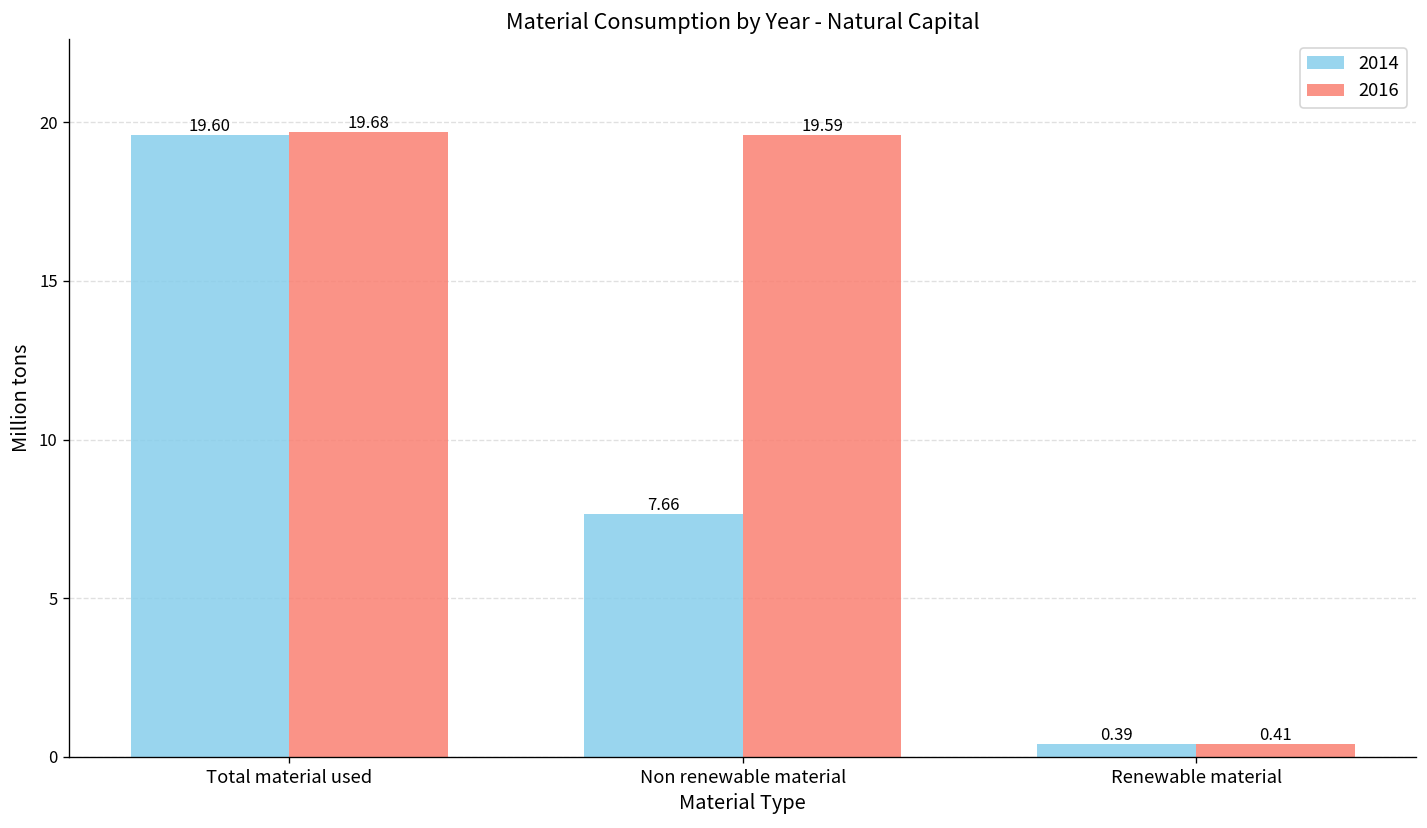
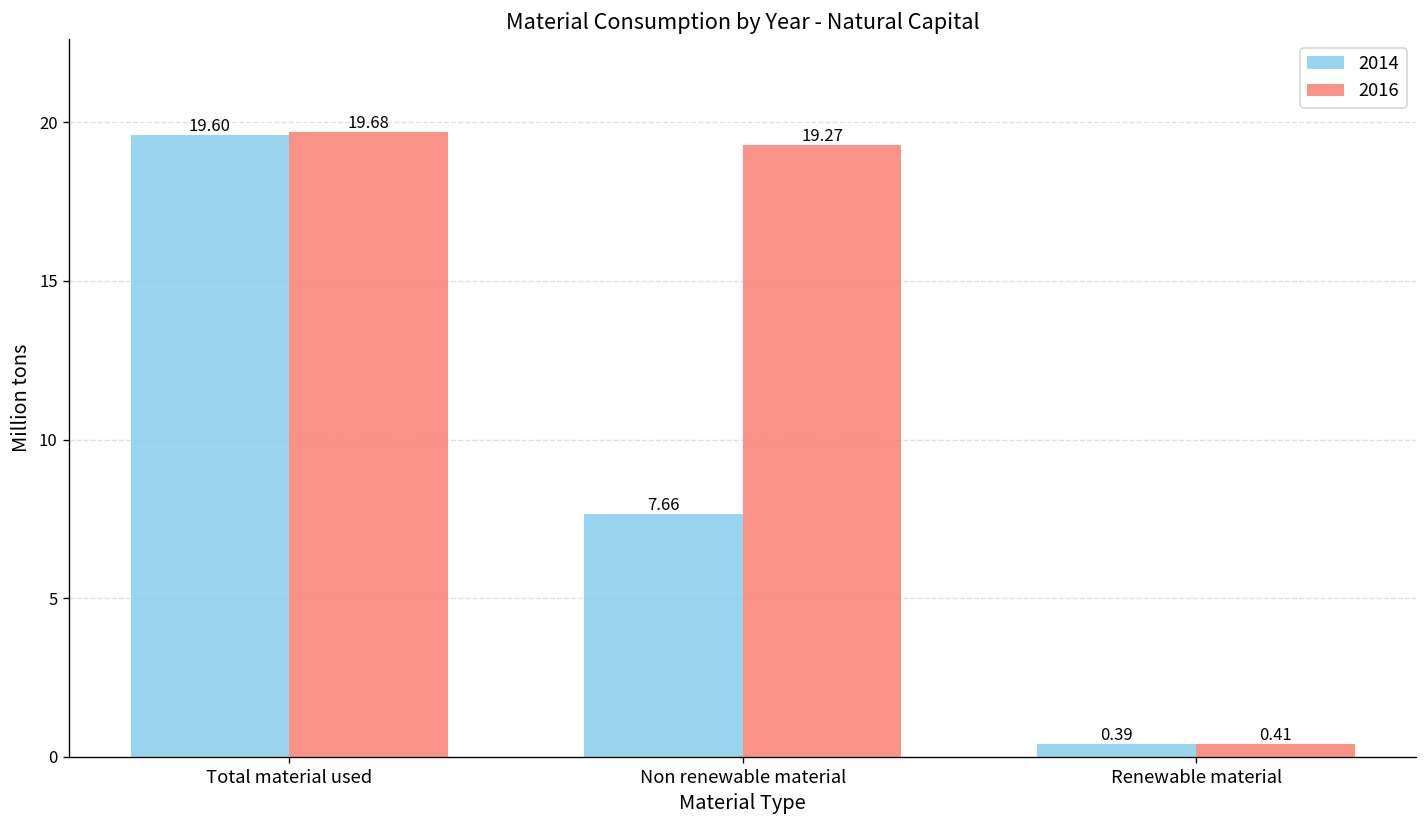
2016, Non renewable material: 19.59 -> 19.27
